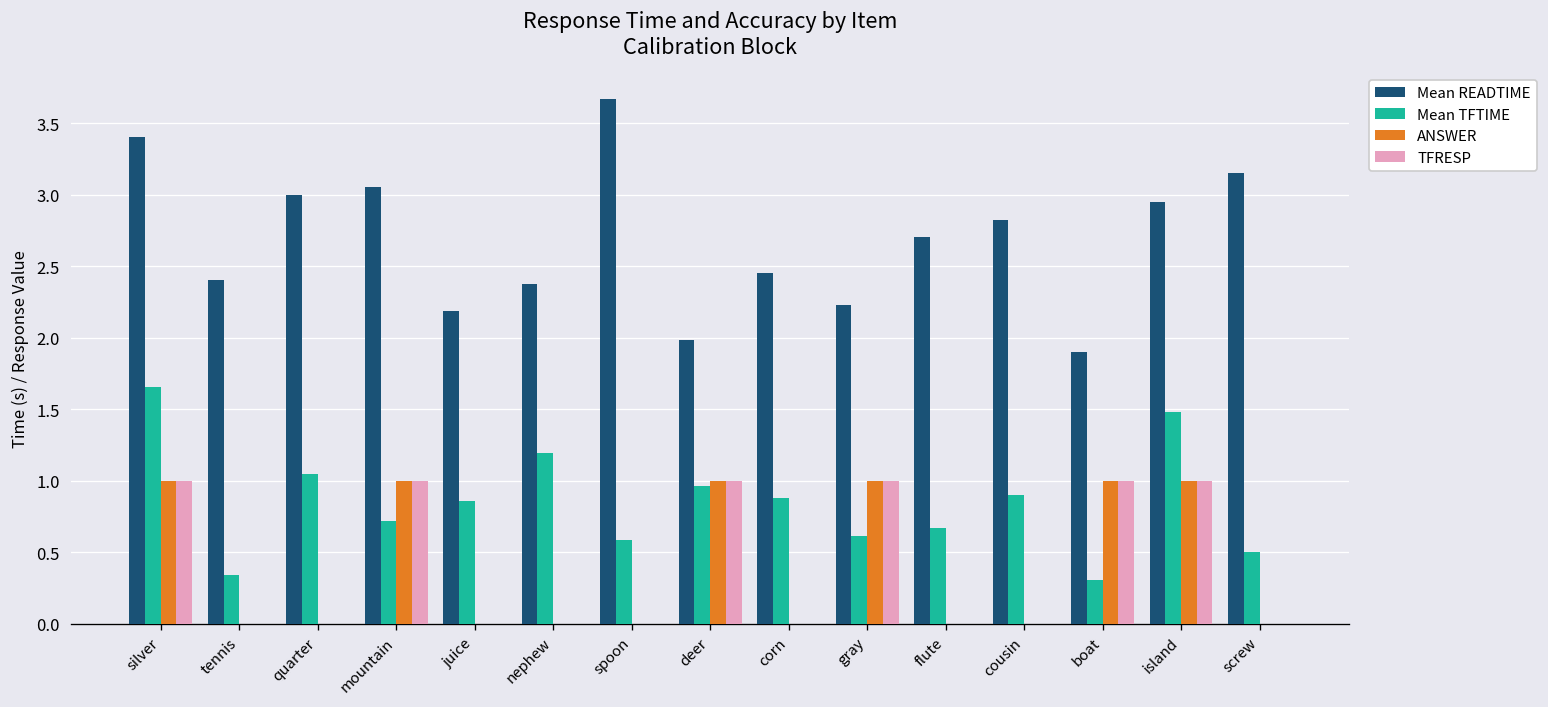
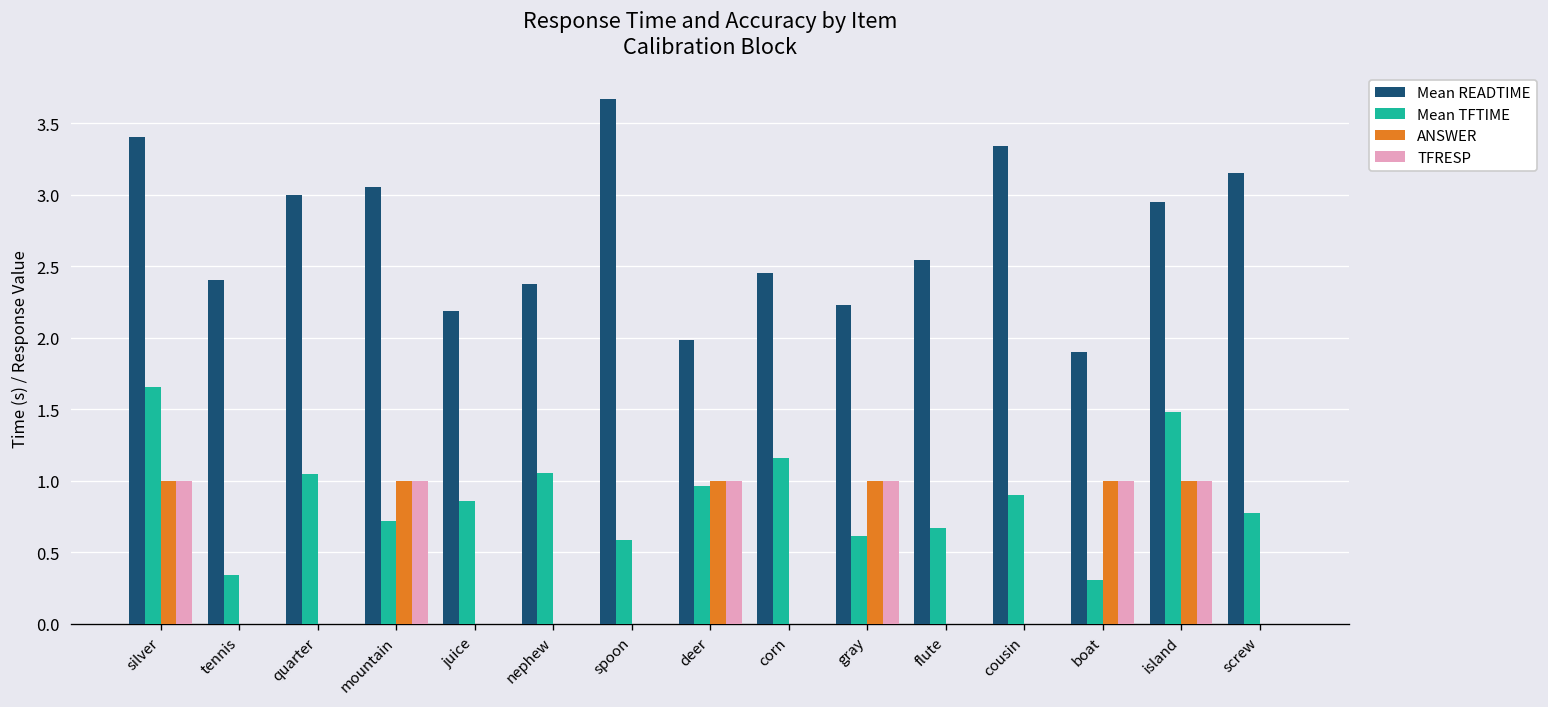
Mean TFTIME, nephew: 1.19 -> 1.05
Mean TFTIME, corn: 0.88 -> 1.16
Mean READTIME, flute: 2.71 -> 2.55
Mean READTIME, cousin: 2.83 -> 3.34
Mean TFTIME, screw: 0.50 -> 0.78
